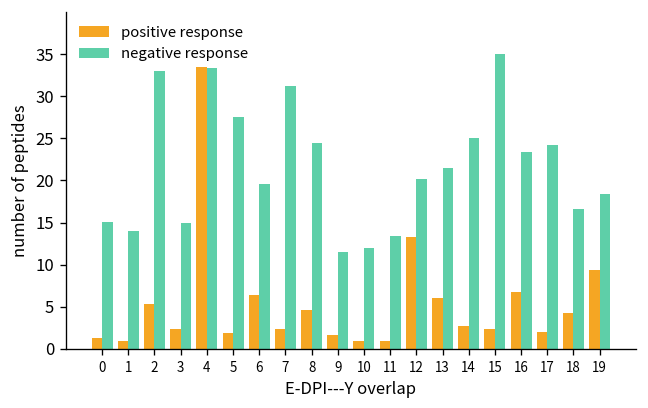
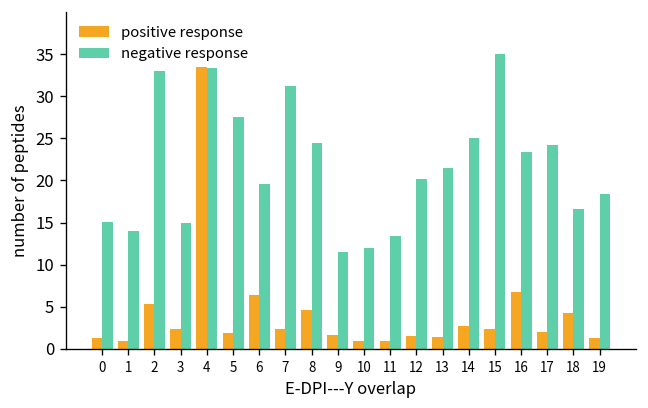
positive response, 12: 13 -> 2
positive response, 13: 6 -> 1
positive response, 19: 9 -> 1
